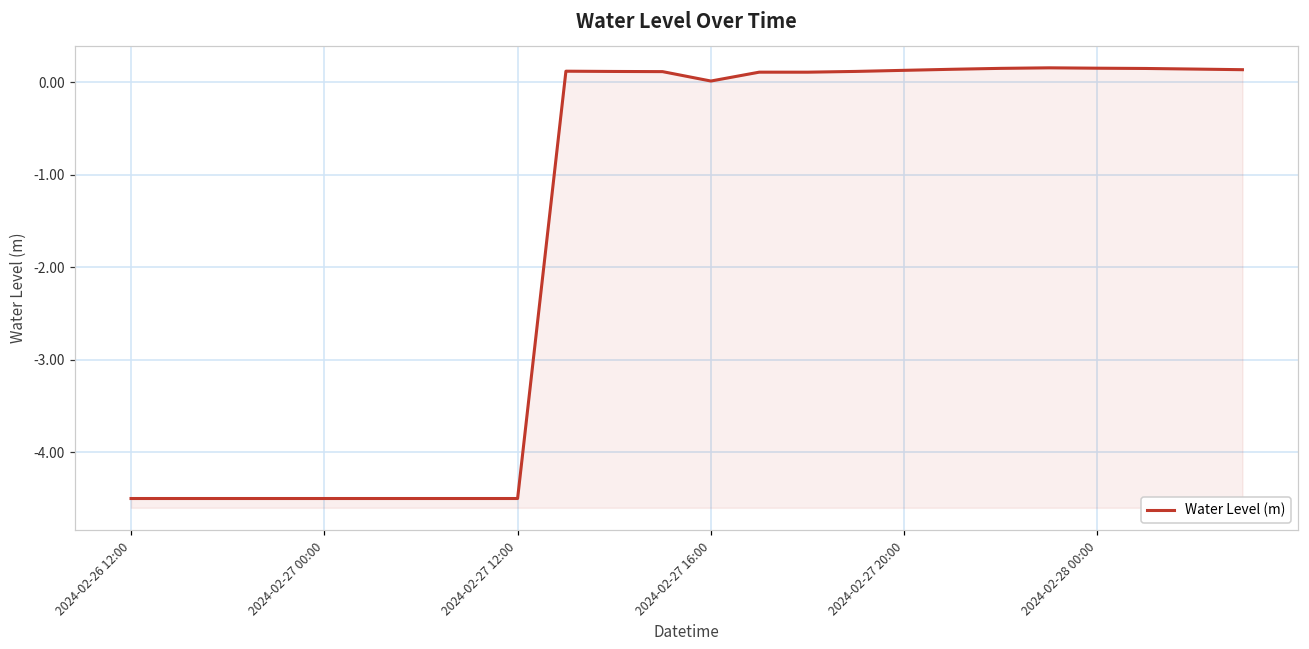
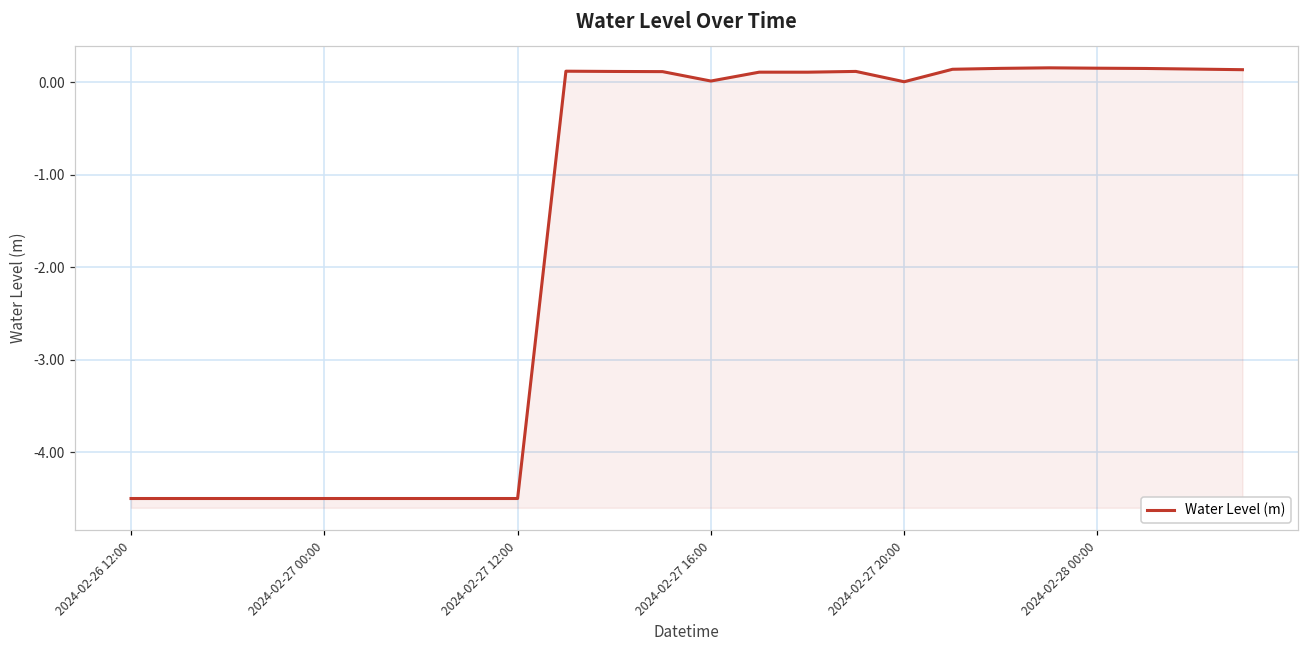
2024-02-27 20:00: 0.1 -> 0.0
